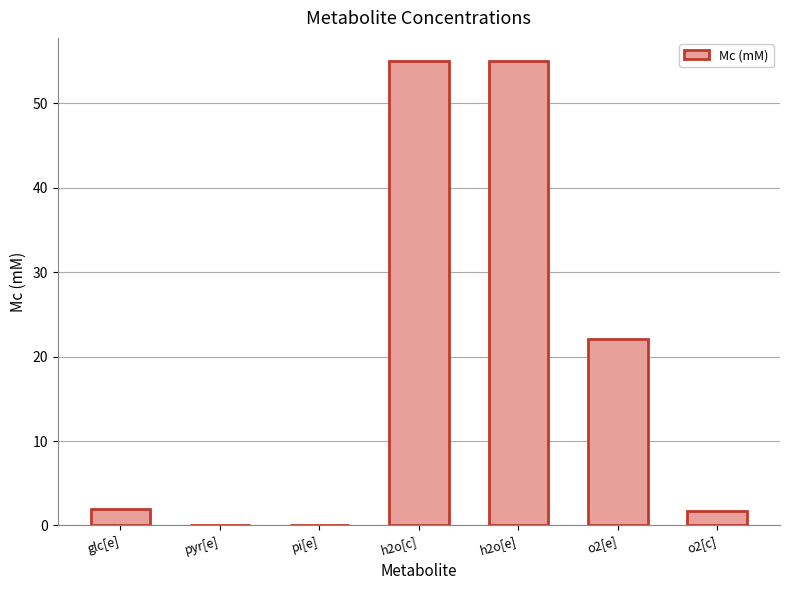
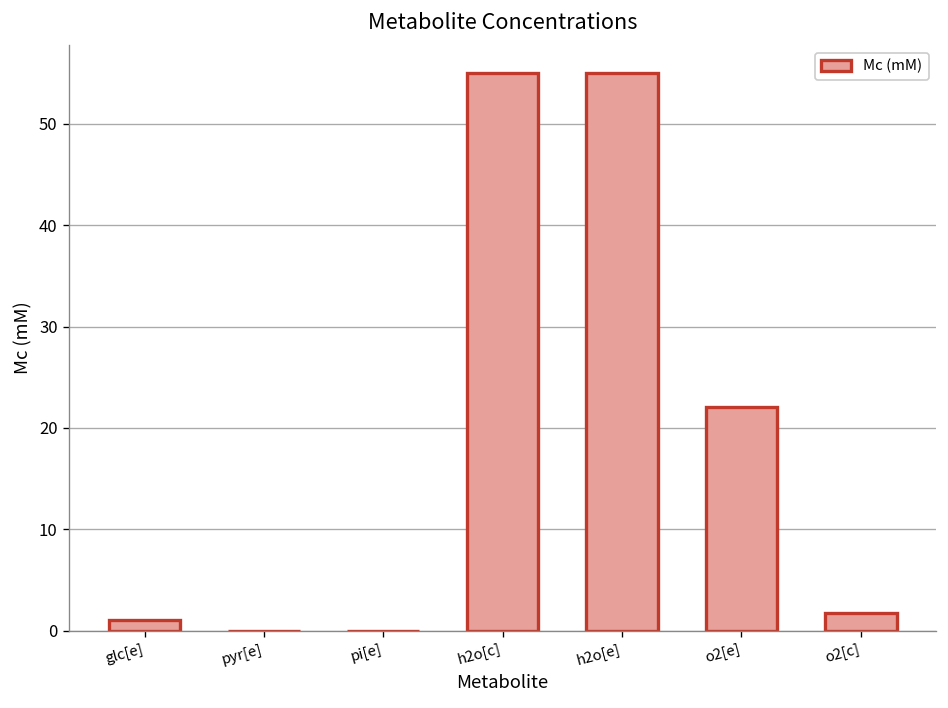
glc[e]: 2 -> 1
